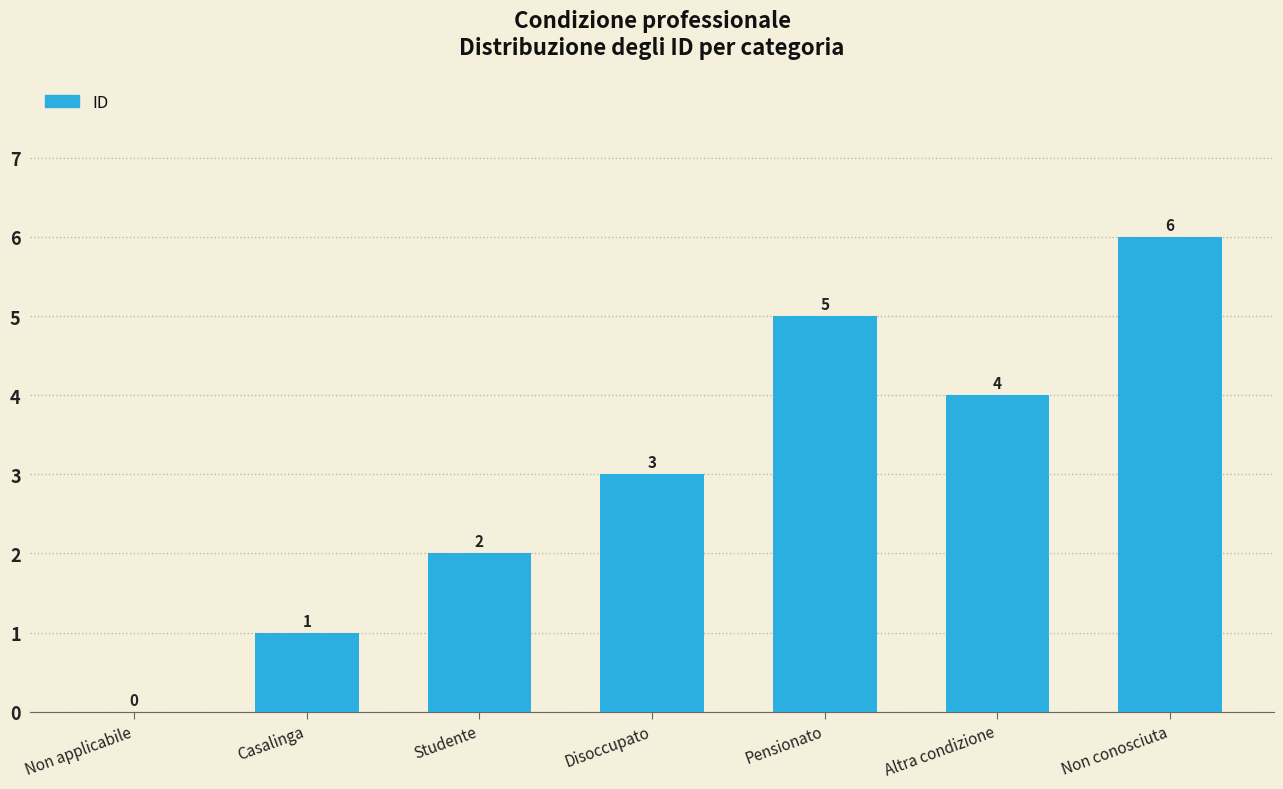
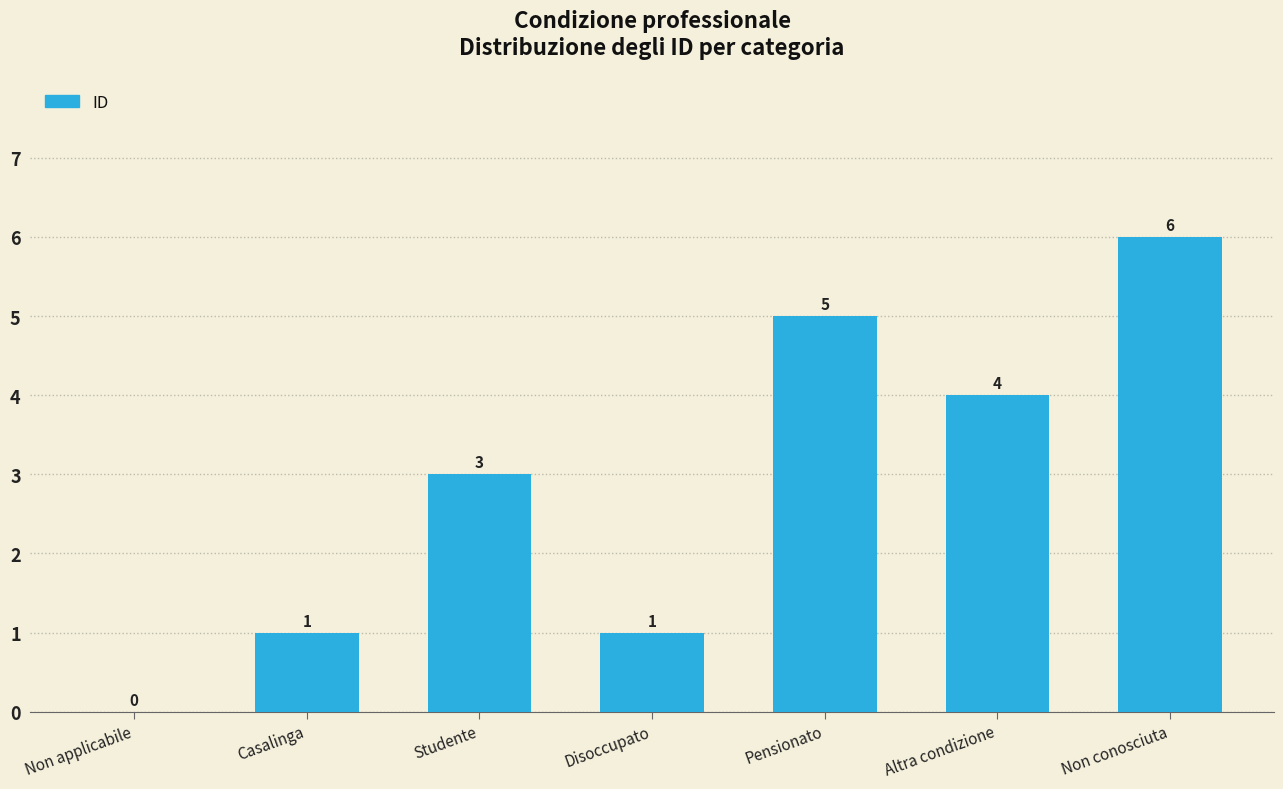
Studente: 2 -> 3
Disoccupato: 3 -> 1
